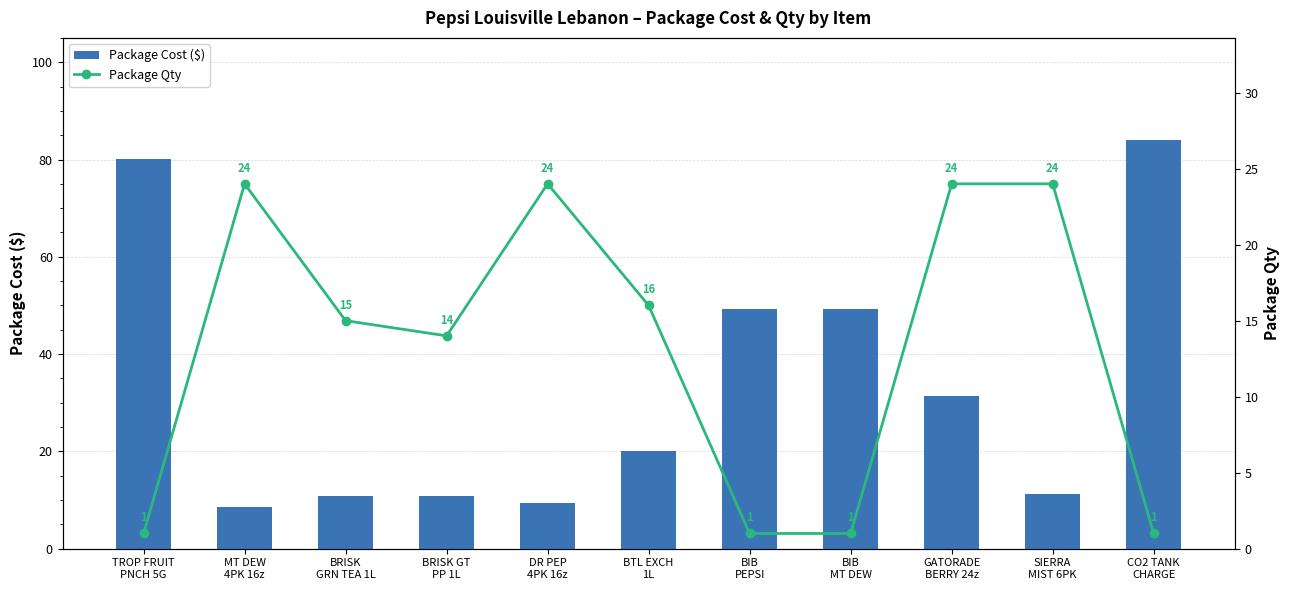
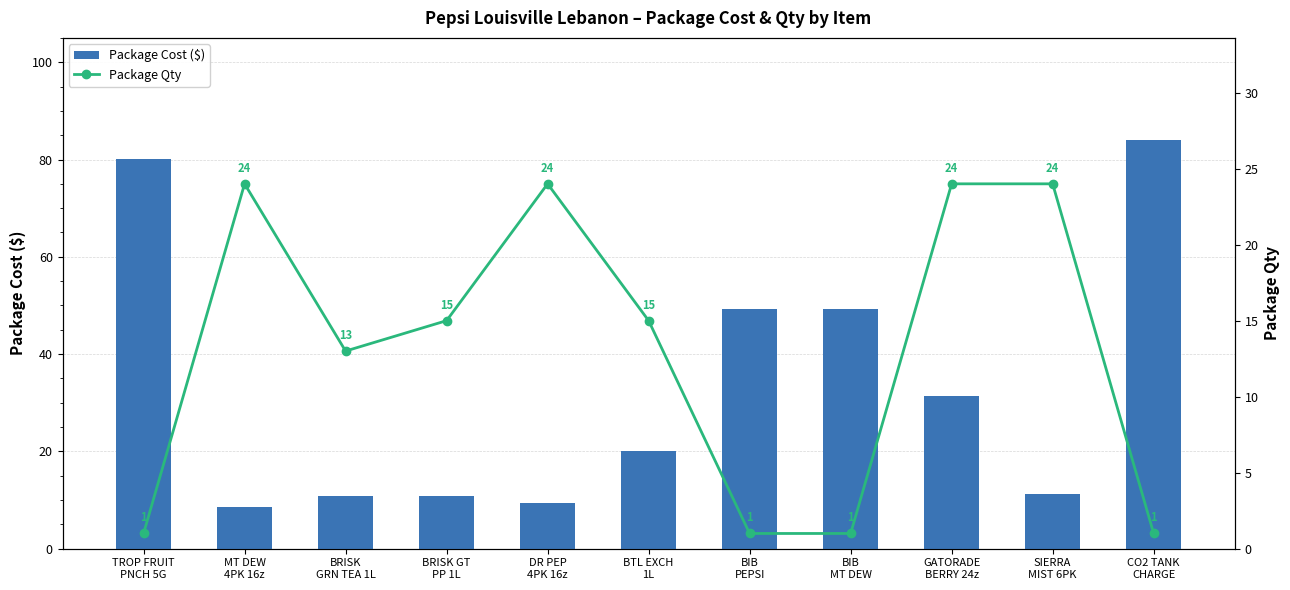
Package Qty, BRISK GRN TEA 1L: 15 -> 13
Package Qty, BRISK GT PP 1L: 14 -> 15
Package Qty, BTL EXCH 1L: 16 -> 15
